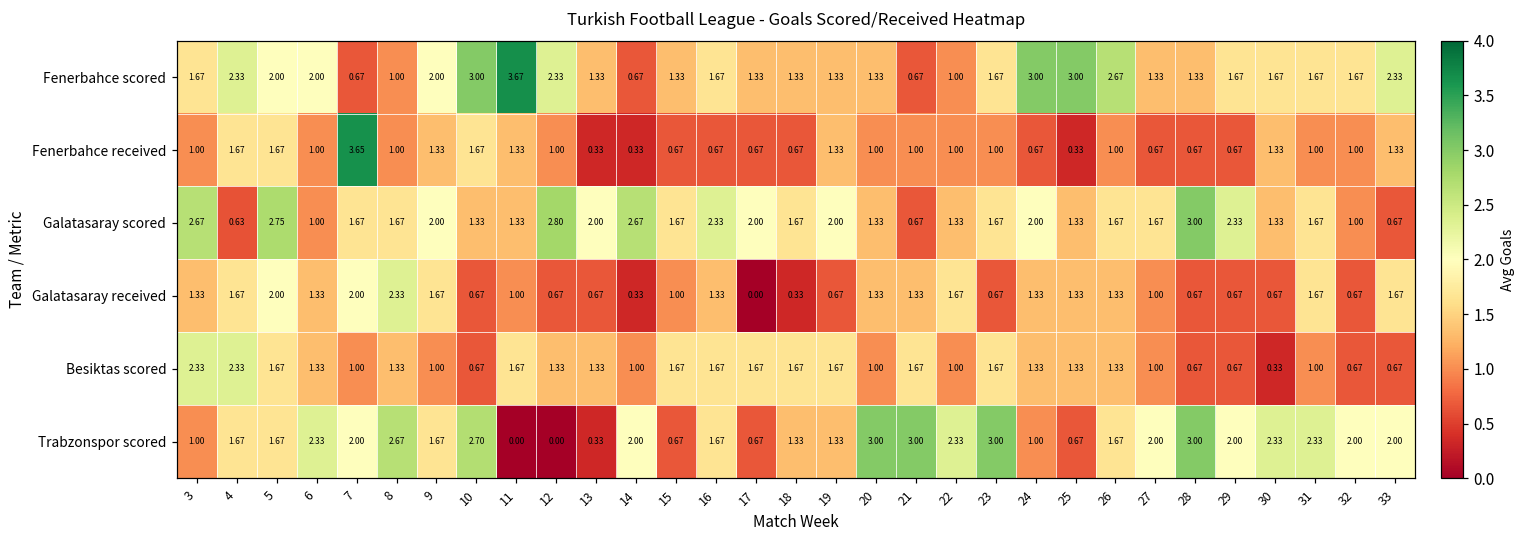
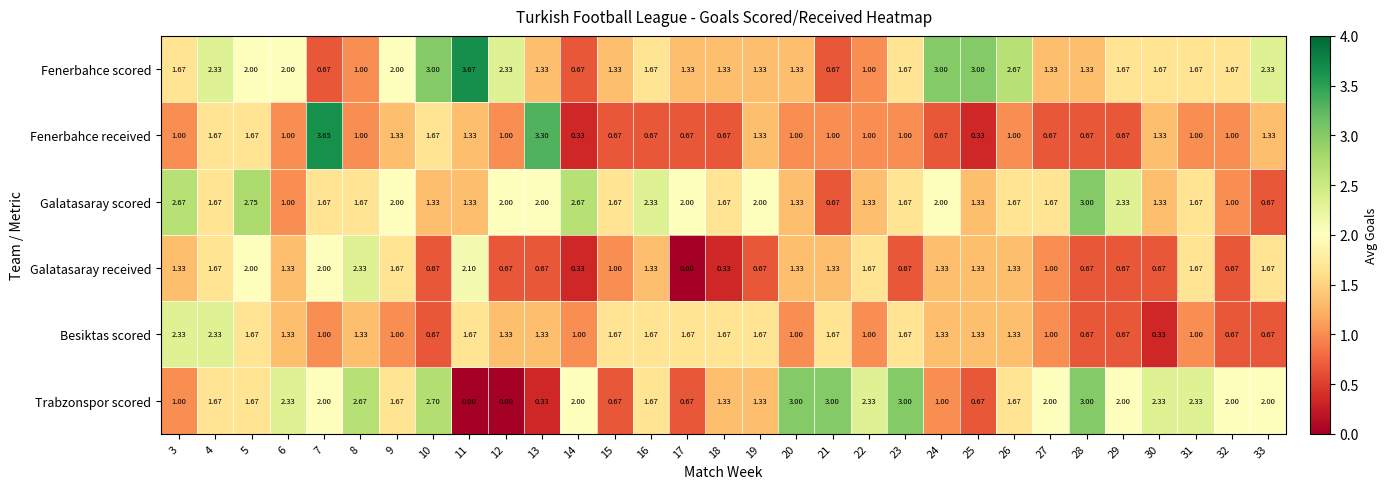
Fenerbahce received, 13: 0.33 -> 3.30
Galatasaray scored, 4: 0.63 -> 1.67
Galatasaray scored, 12: 2.80 -> 2.00
Galatasaray received, 11: 1.00 -> 2.10
